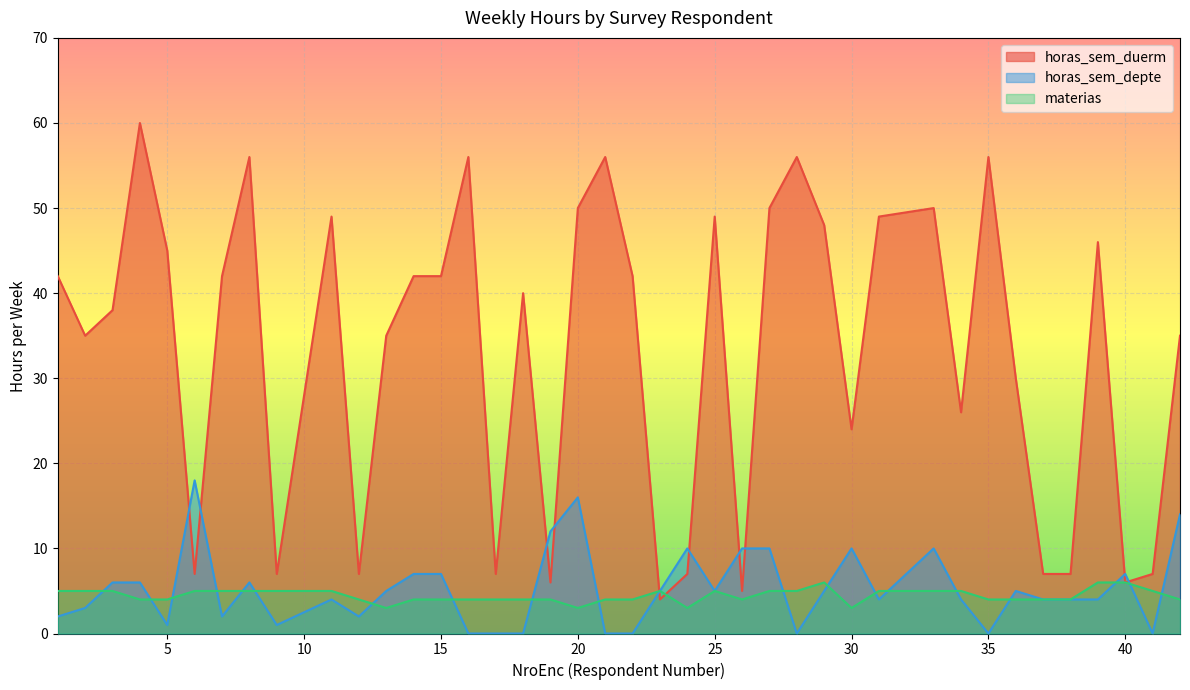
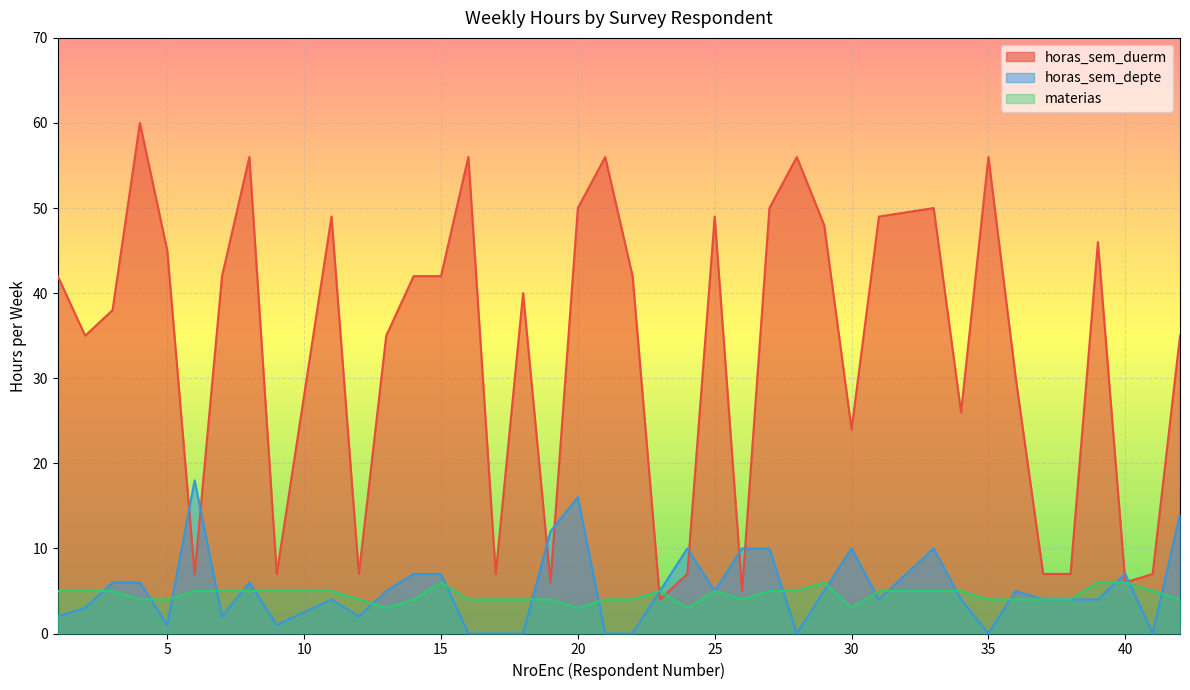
materias, 15: 4 -> 6
